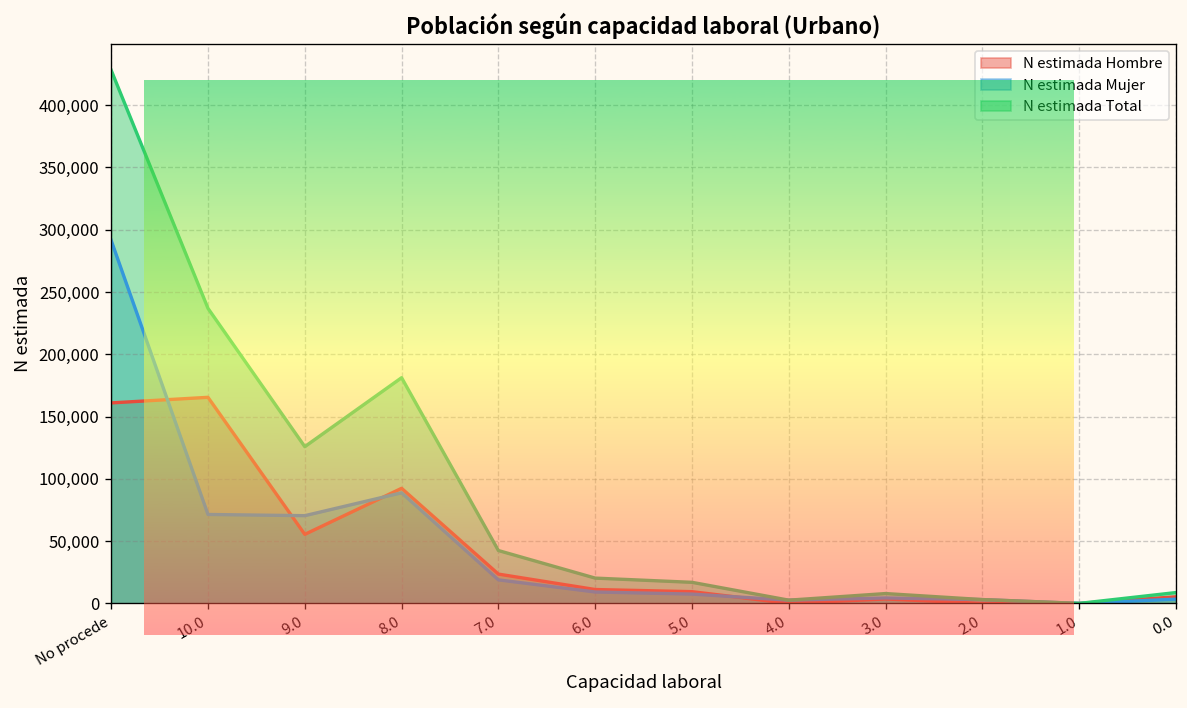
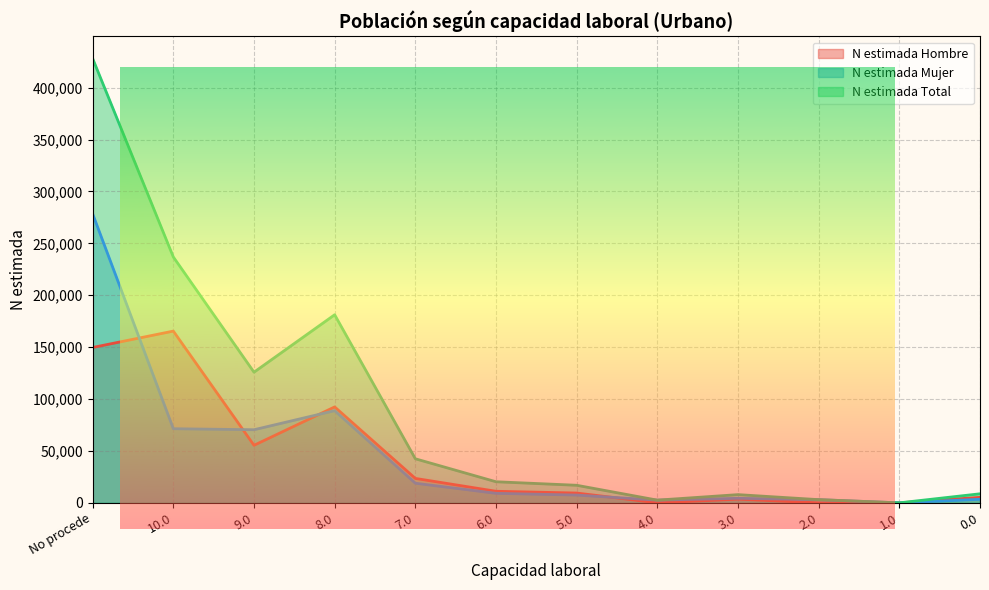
N estimada Hombre, No procede: 161,000 -> 150,000
N estimada Mujer, No procede: 291,000 -> 278,000
